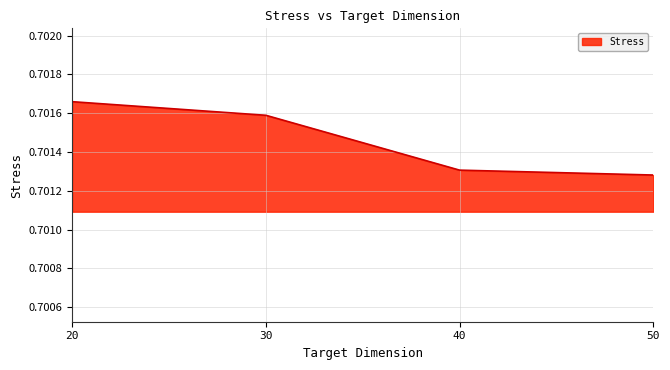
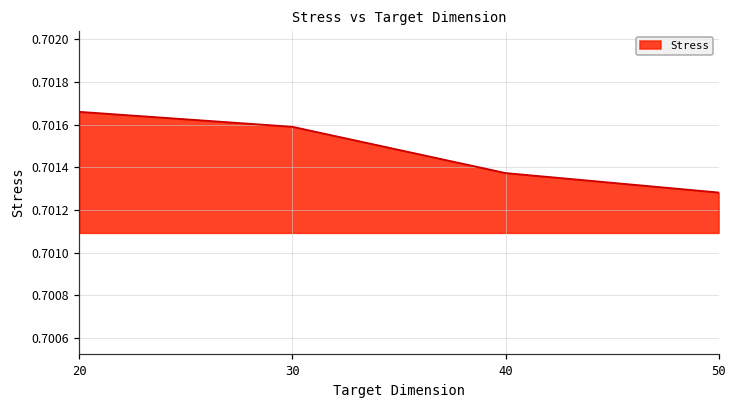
40: 0.70131 -> 0.70137
